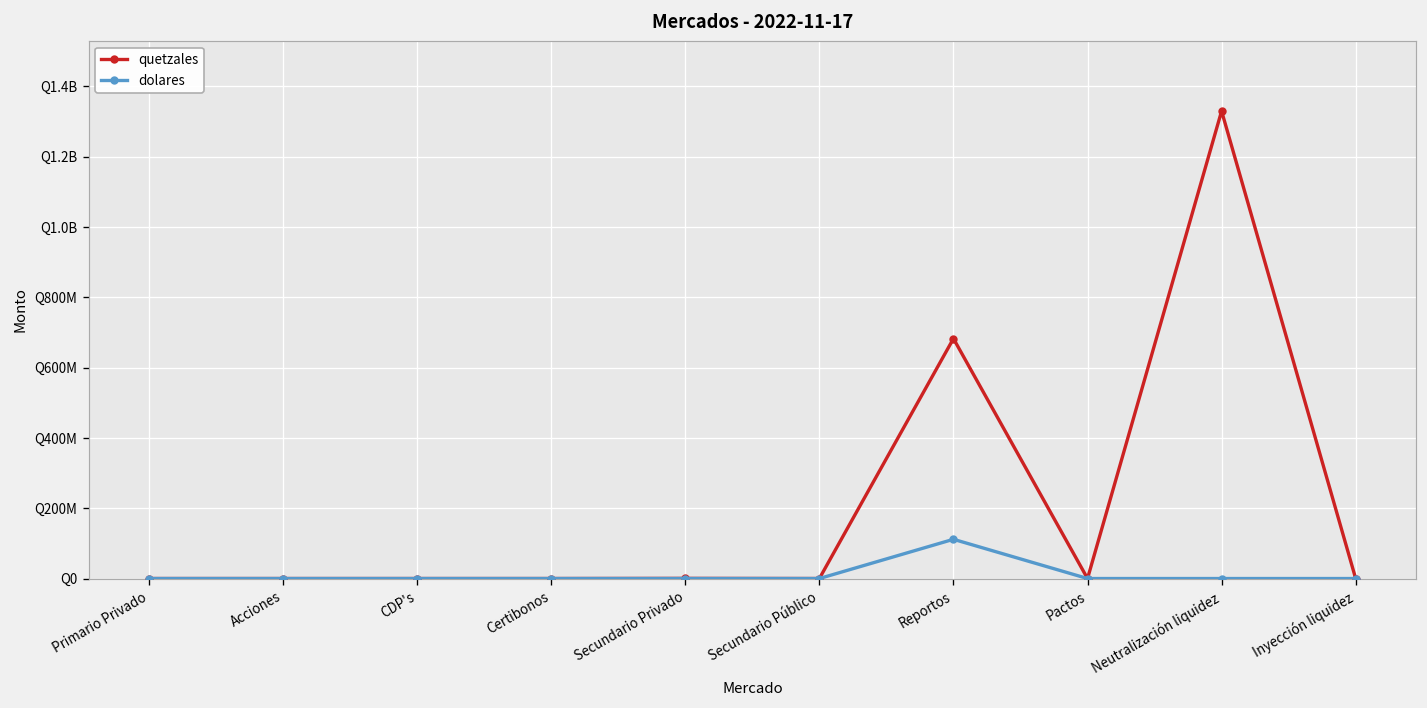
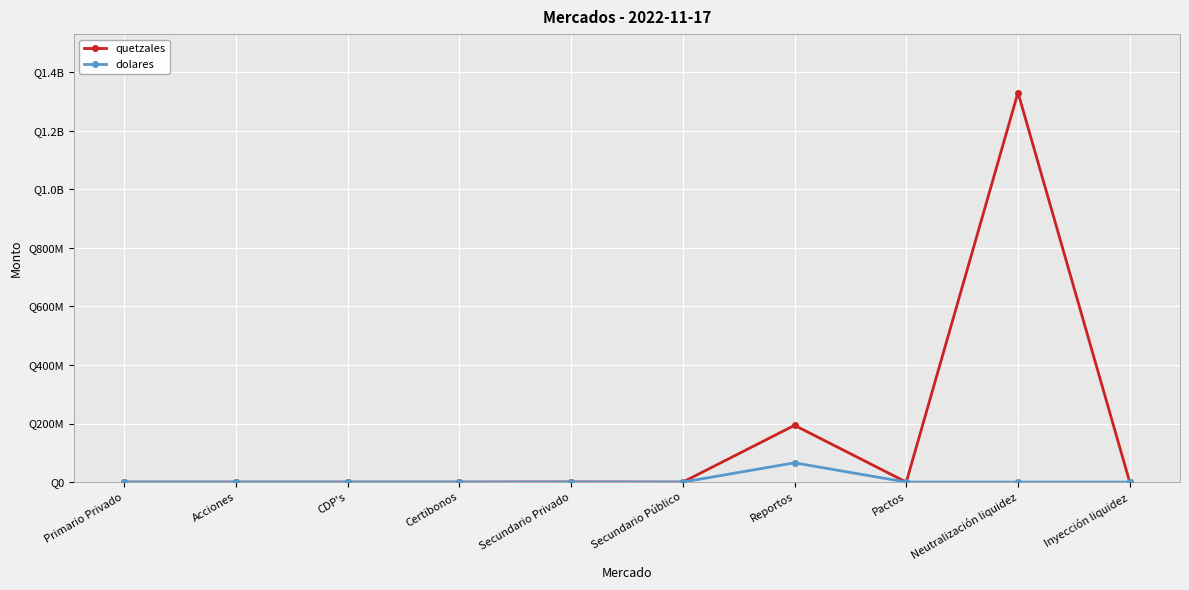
quetzales, Reportos: Q680000000 -> Q190000000
dolares, Reportos: Q110000000 -> Q70000000
